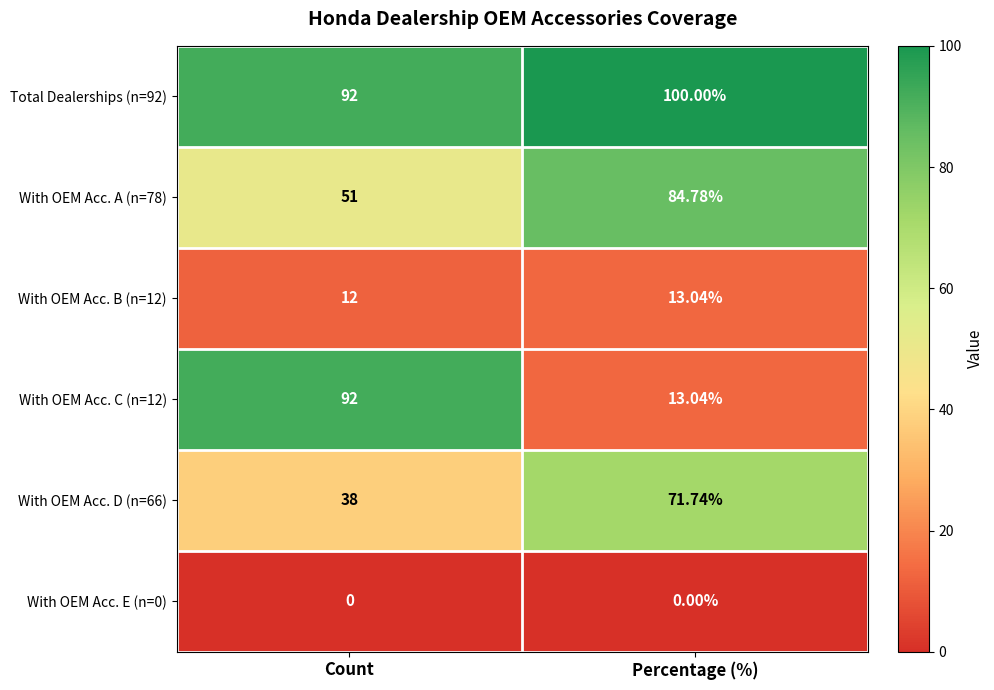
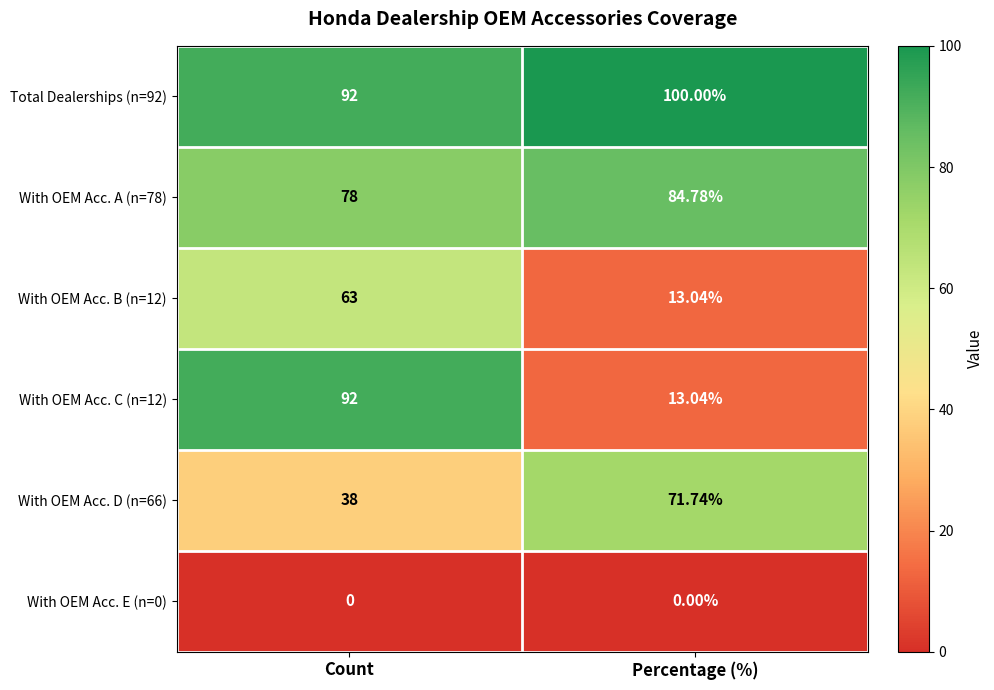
With OEM Acc. A (n=78), Count: 51 -> 78
With OEM Acc. B (n=12), Count: 12 -> 63
